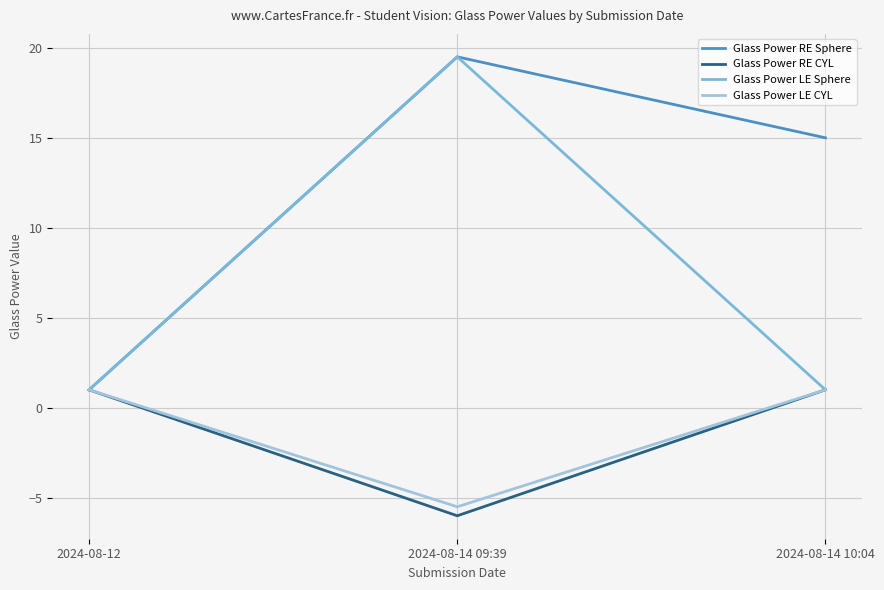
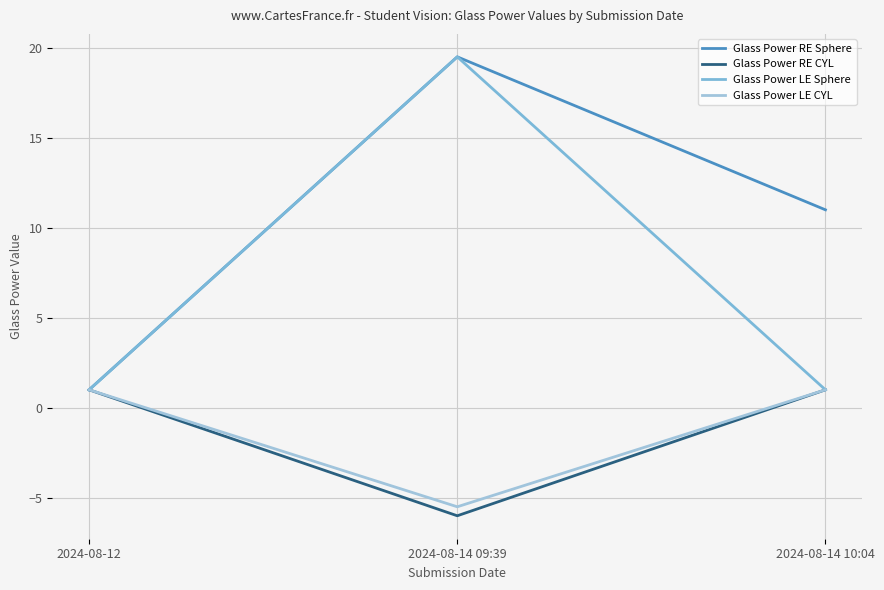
Glass Power RE Sphere, 2024-08-14 10:04: 15 -> 11
